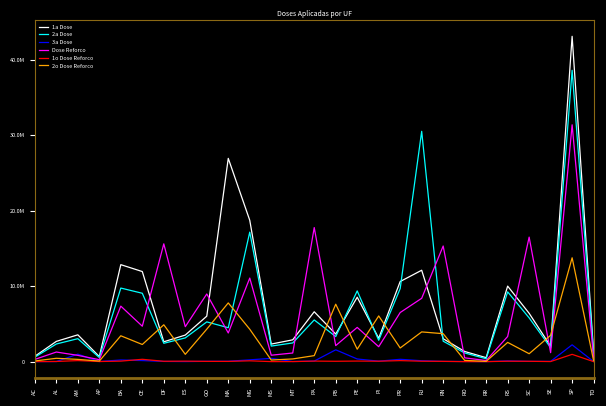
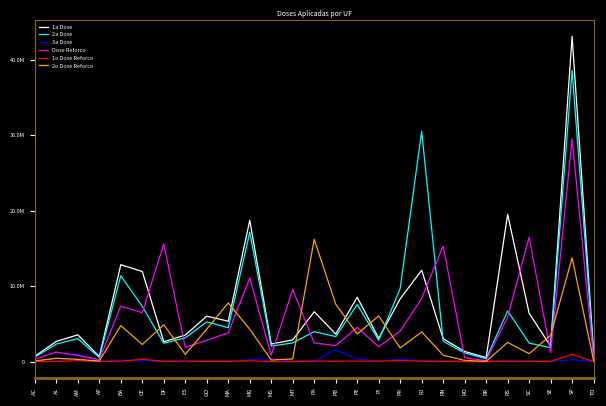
2a Dose, BA: 10000000 -> 11000000
2o Dose Reforco, BA: 3000000 -> 5000000
2a Dose, CE: 9000000 -> 7000000
Dose Reforco, CE: 5000000 -> 6000000
Dose Reforco, ES: 5000000 -> 2000000
Dose Reforco, GO: 9000000 -> 3000000
1a Dose, MA: 27000000 -> 5000000
Dose Reforco, MT: 1000000 -> 10000000
2a Dose, PA: 6000000 -> 4000000
Dose Reforco, PA: 18000000 -> 2000000
2o Dose Reforco, PA: 1000000 -> 16000000
2a Dose, PE: 9000000 -> 8000000
2o Dose Reforco, PE: 2000000 -> 4000000
1a Dose, PR: 11000000 -> 8000000
Dose Reforco, PR: 7000000 -> 4000000
2o Dose Reforco, RN: 4000000 -> 1000000
1a Dose, RS: 10000000 -> 20000000
2a Dose, RS: 9000000 -> 7000000
Dose Reforco, RS: 3000000 -> 6000000
2a Dose, SC: 6000000 -> 2000000
3a Dose, SP: 2000000 -> 0
Dose Reforco, SP: 31000000 -> 30000000
